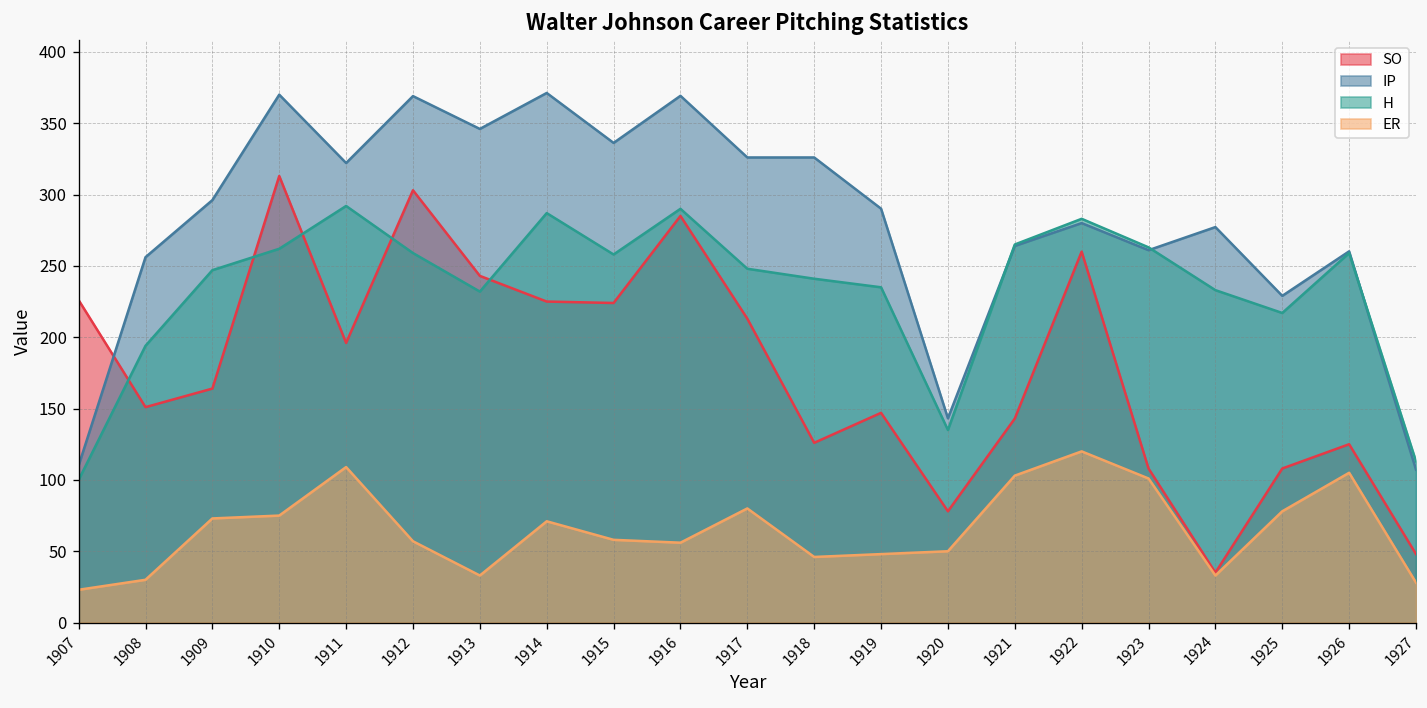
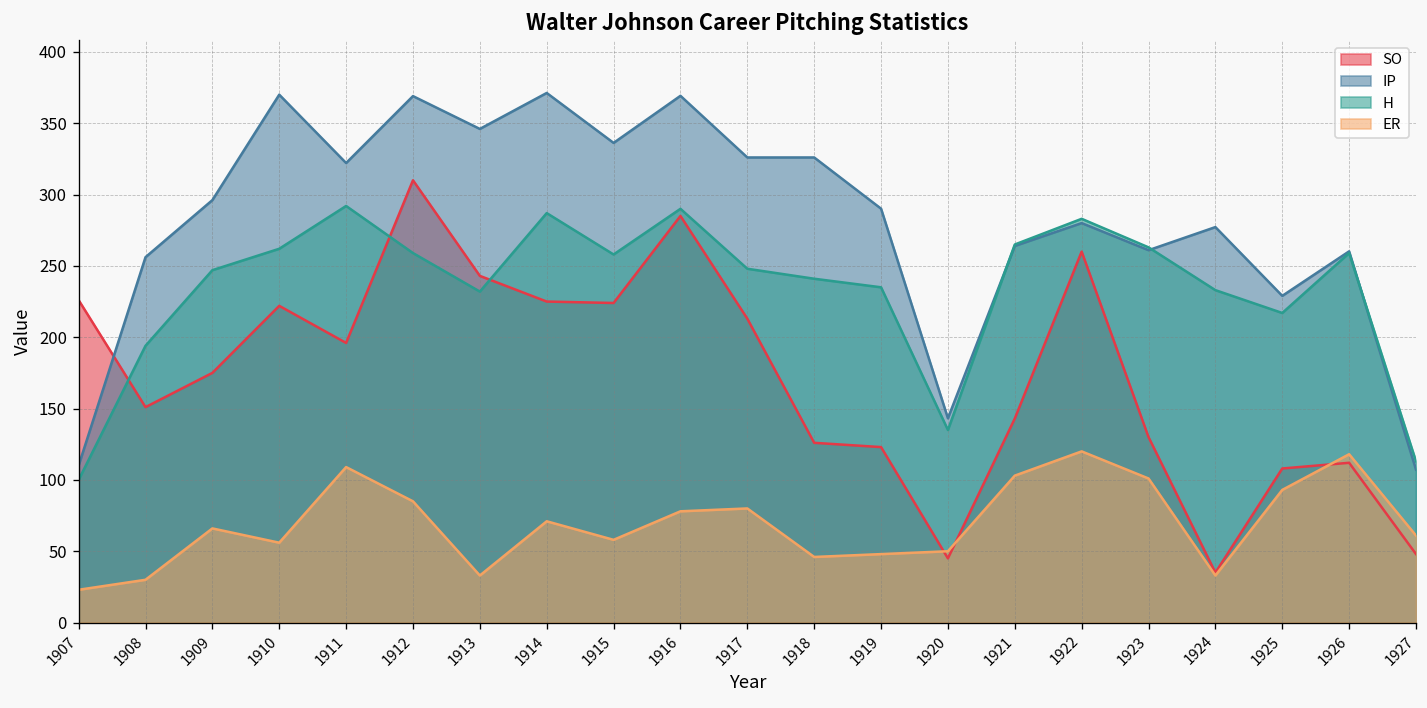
SO, 1909: 164 -> 175
ER, 1909: 73 -> 66
SO, 1910: 313 -> 222
ER, 1910: 75 -> 56
SO, 1912: 303 -> 310
ER, 1912: 57 -> 85
ER, 1916: 56 -> 78
SO, 1919: 147 -> 123
SO, 1920: 78 -> 45
SO, 1923: 108 -> 130
ER, 1925: 78 -> 93
SO, 1926: 125 -> 112
ER, 1926: 105 -> 118
ER, 1927: 28 -> 61
